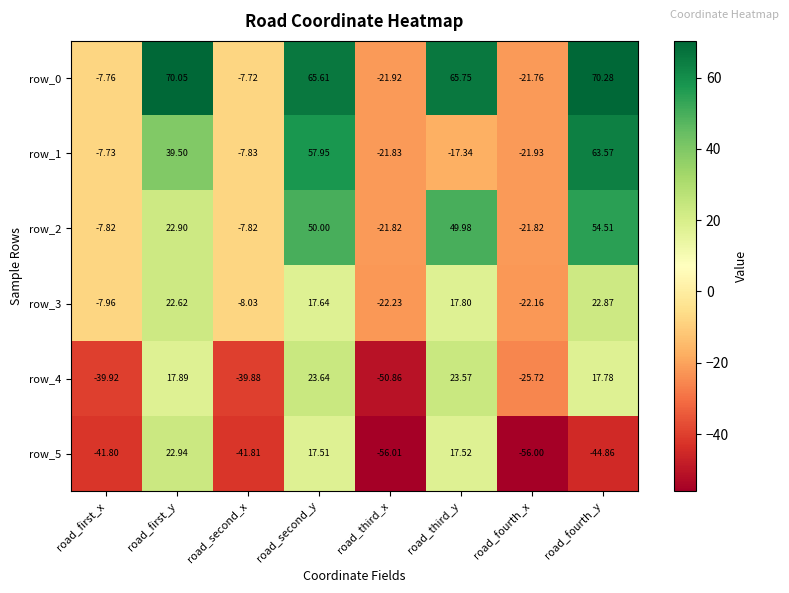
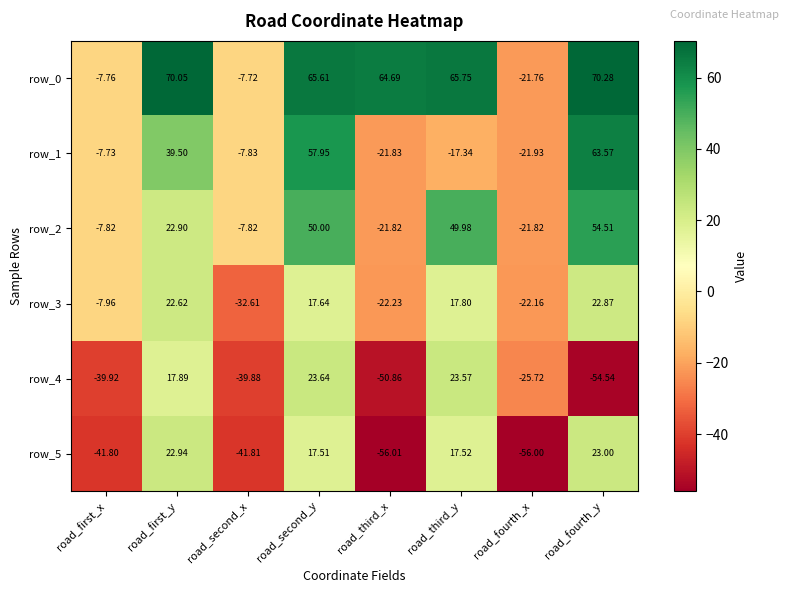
row_0, road_third_x: -21.92 -> 64.69
row_3, road_second_x: -8.03 -> -32.61
row_4, road_fourth_y: 17.78 -> -54.54
row_5, road_fourth_y: -44.86 -> 23.00
